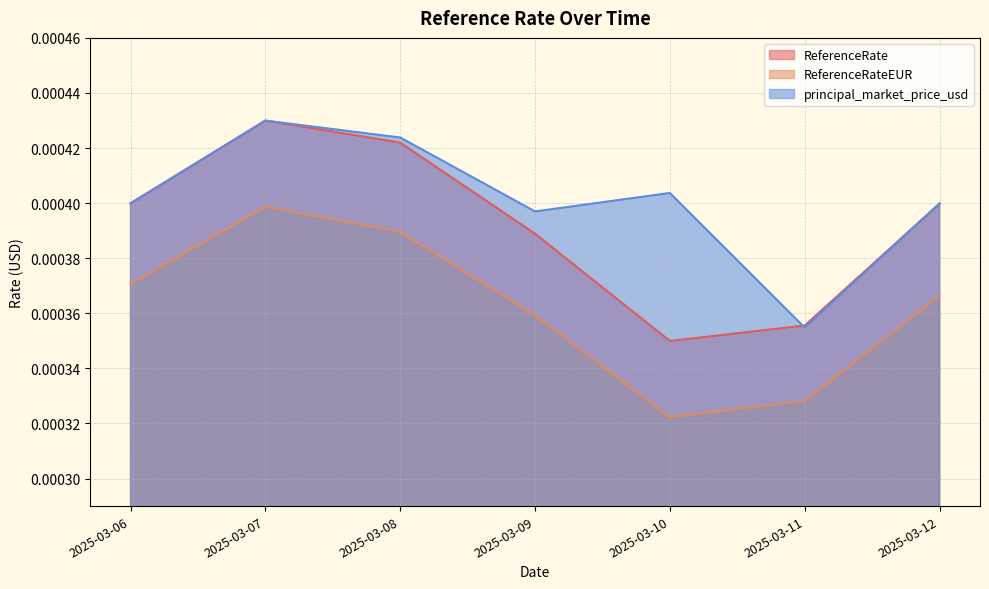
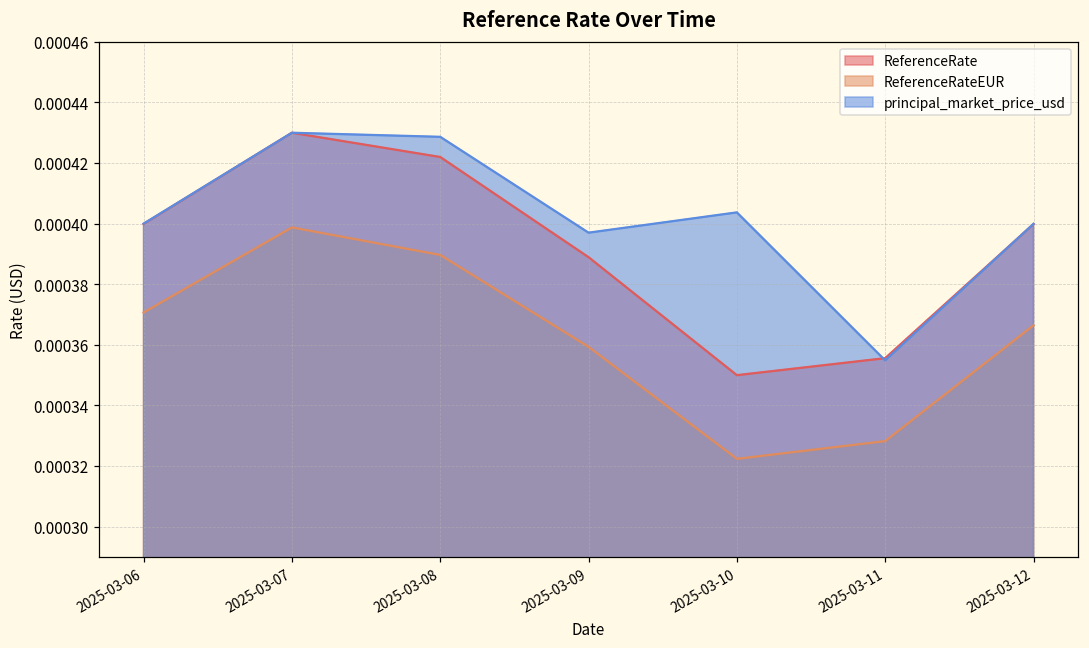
principal_market_price_usd, 2025-03-08: 0.000424 -> 0.000429
